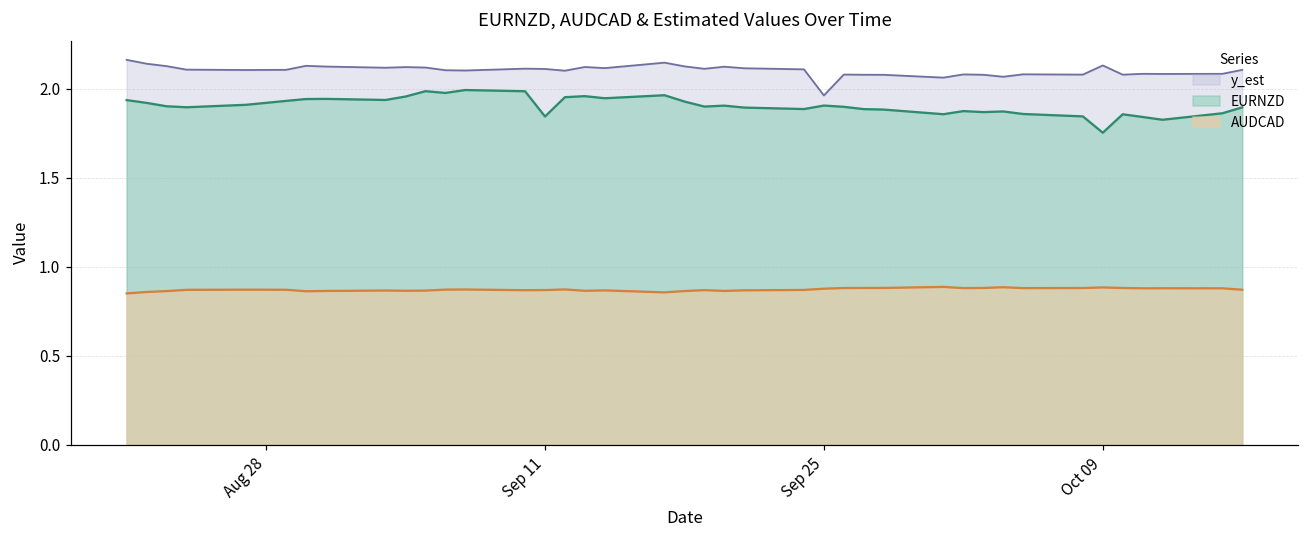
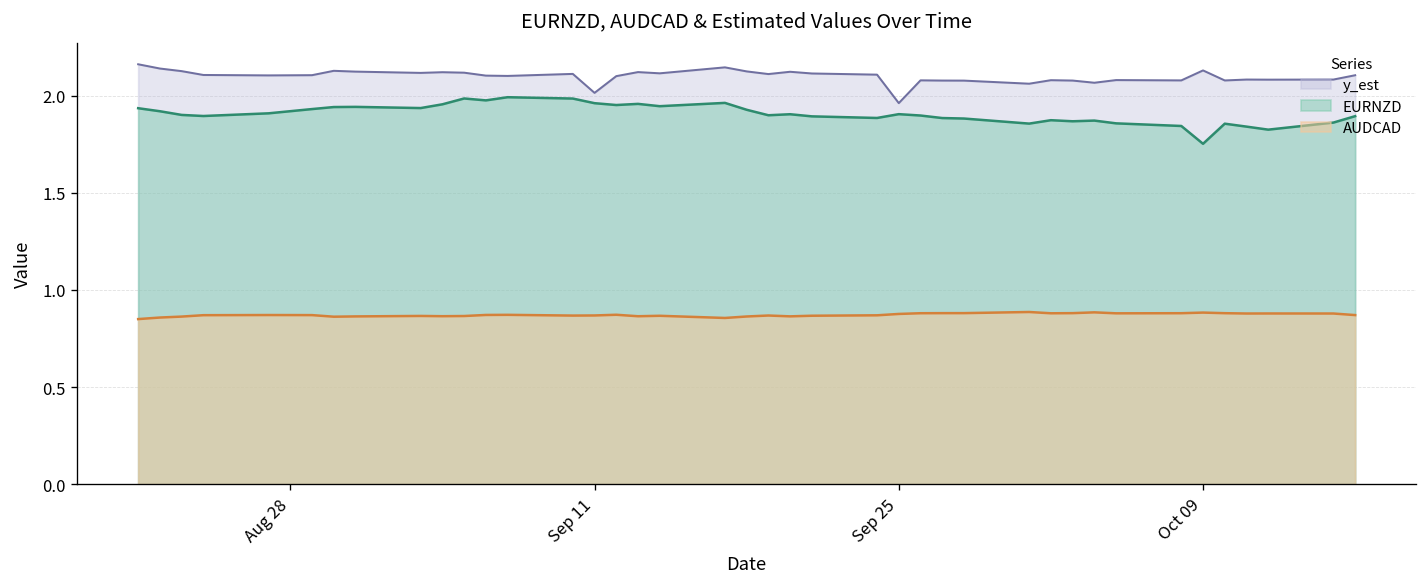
y_est, Sep 11: 2.11 -> 2.01
EURNZD, Sep 11: 1.84 -> 1.96
